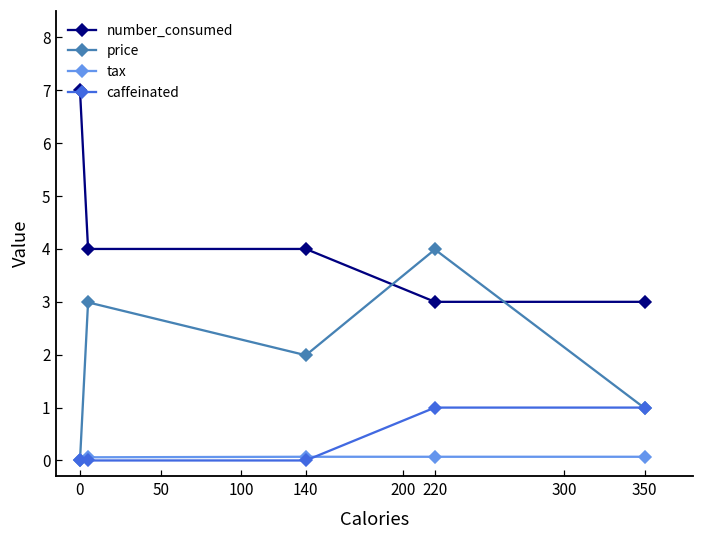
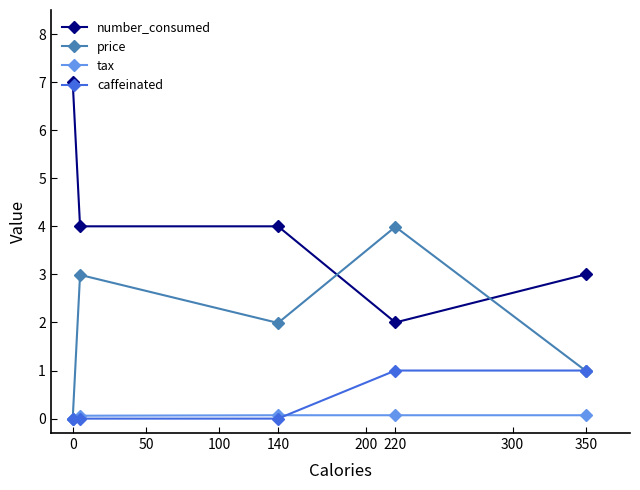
number_consumed, 220: 3 -> 2
